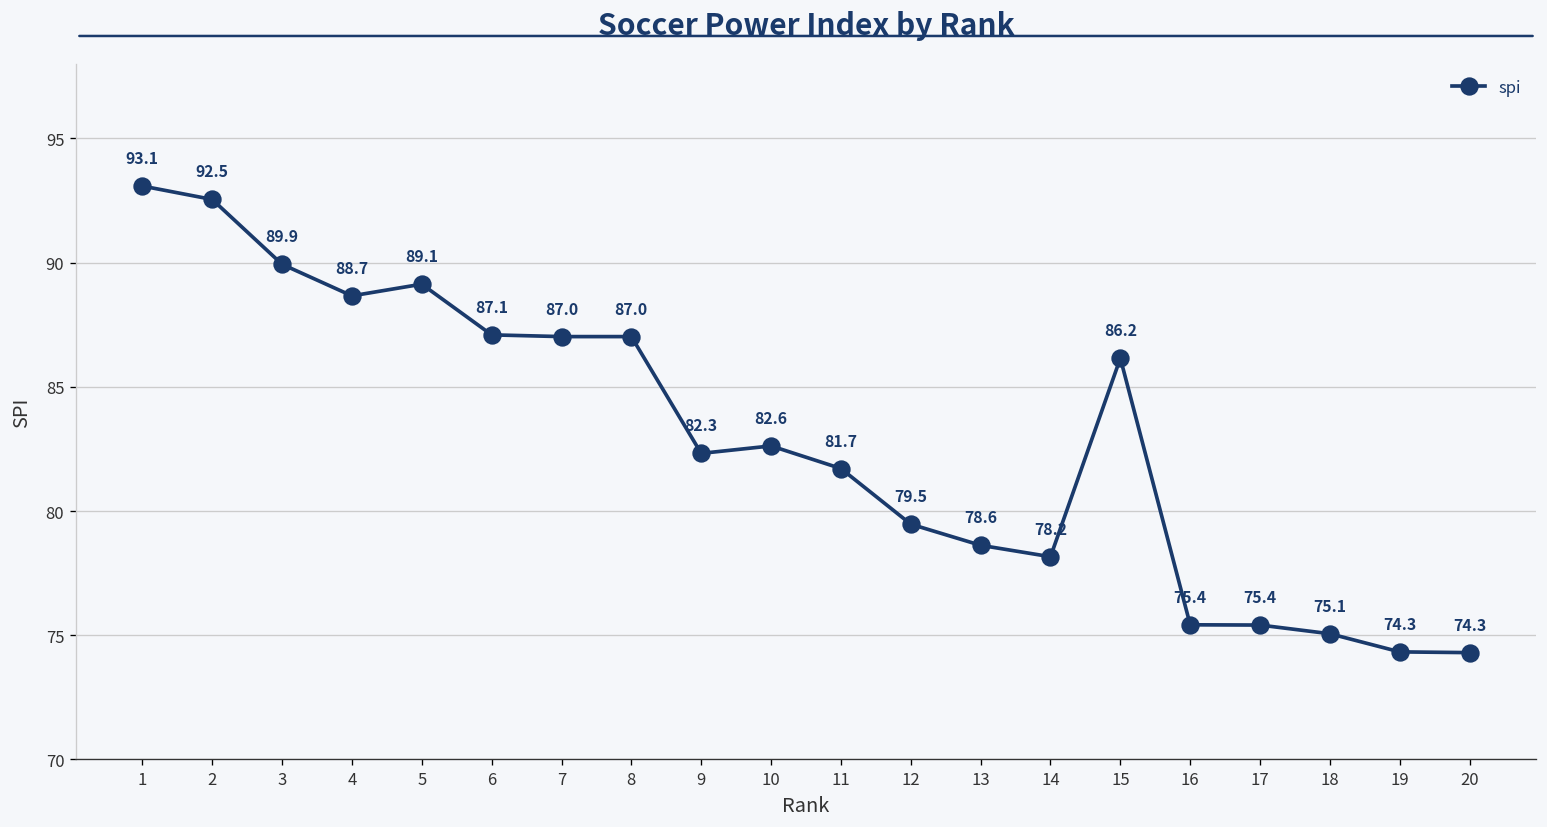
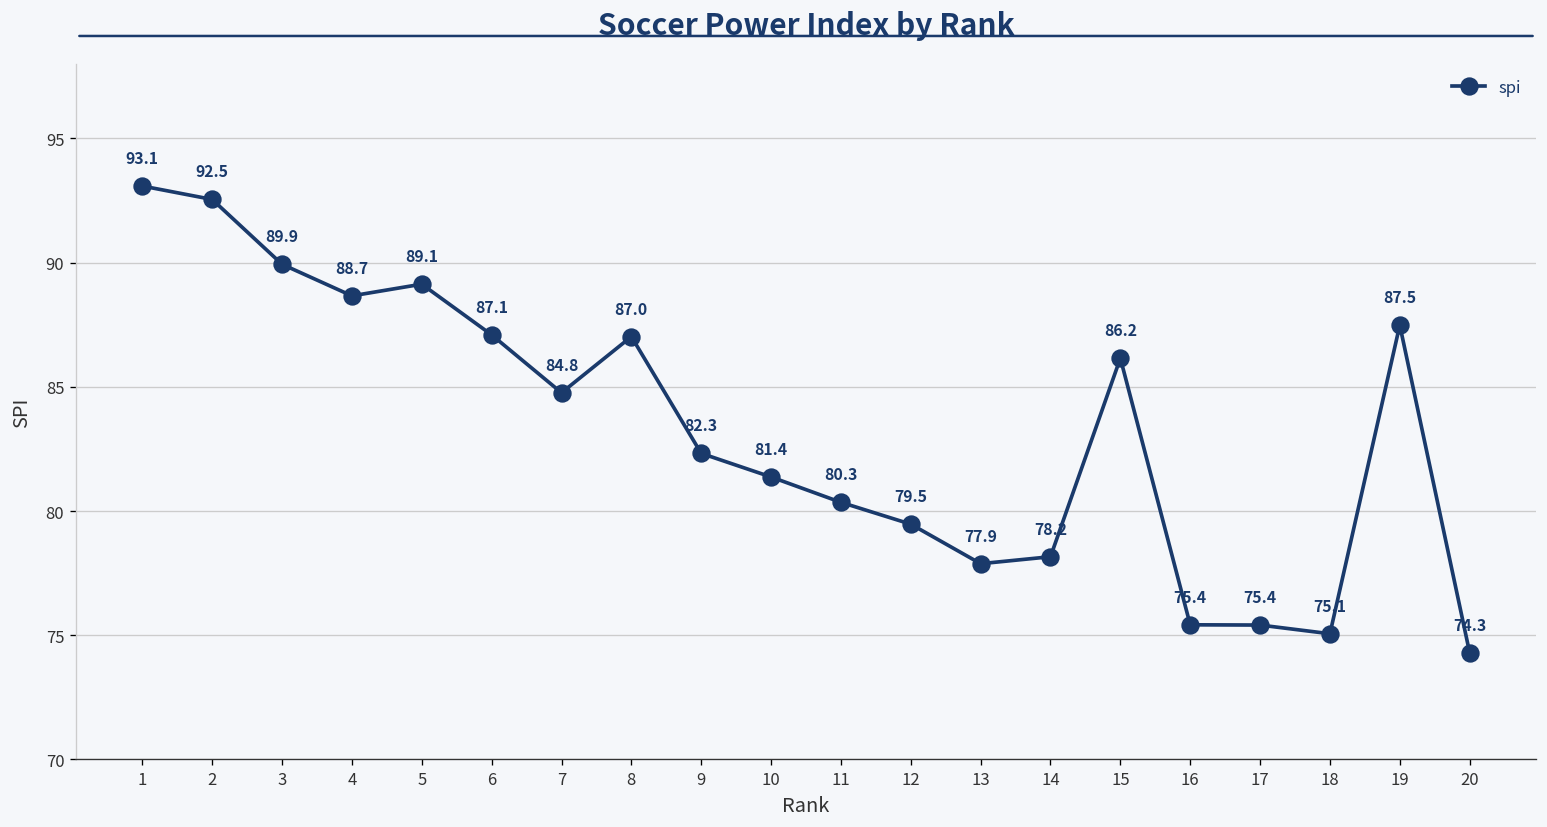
7: 87.0 -> 84.8
10: 82.6 -> 81.4
11: 81.7 -> 80.3
13: 78.6 -> 77.9
19: 74.3 -> 87.5
